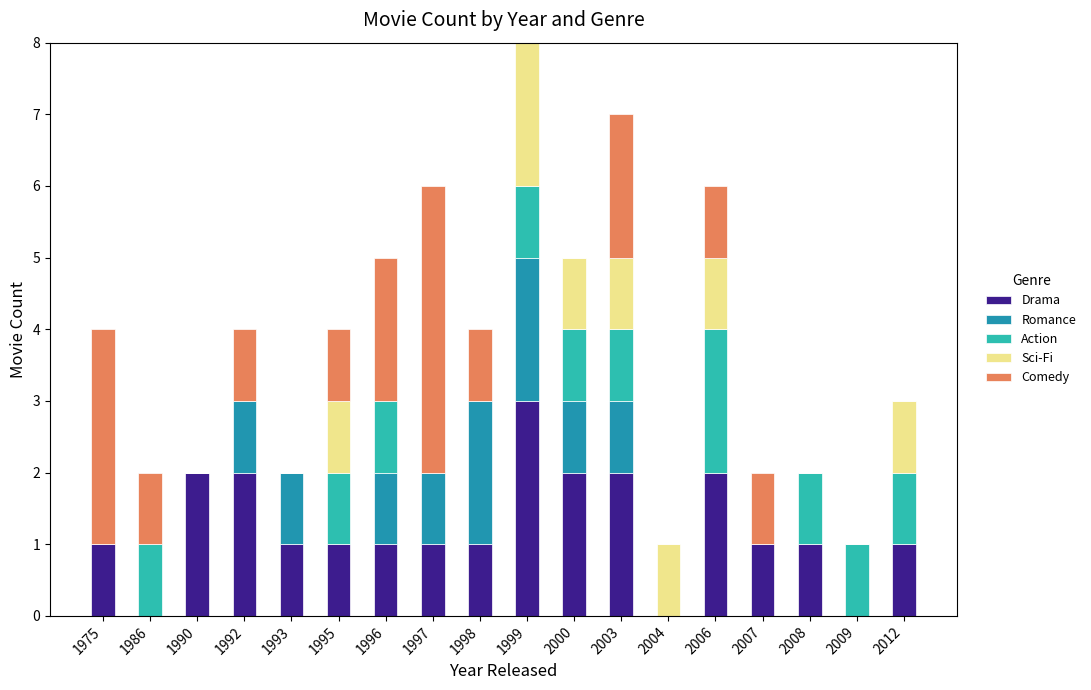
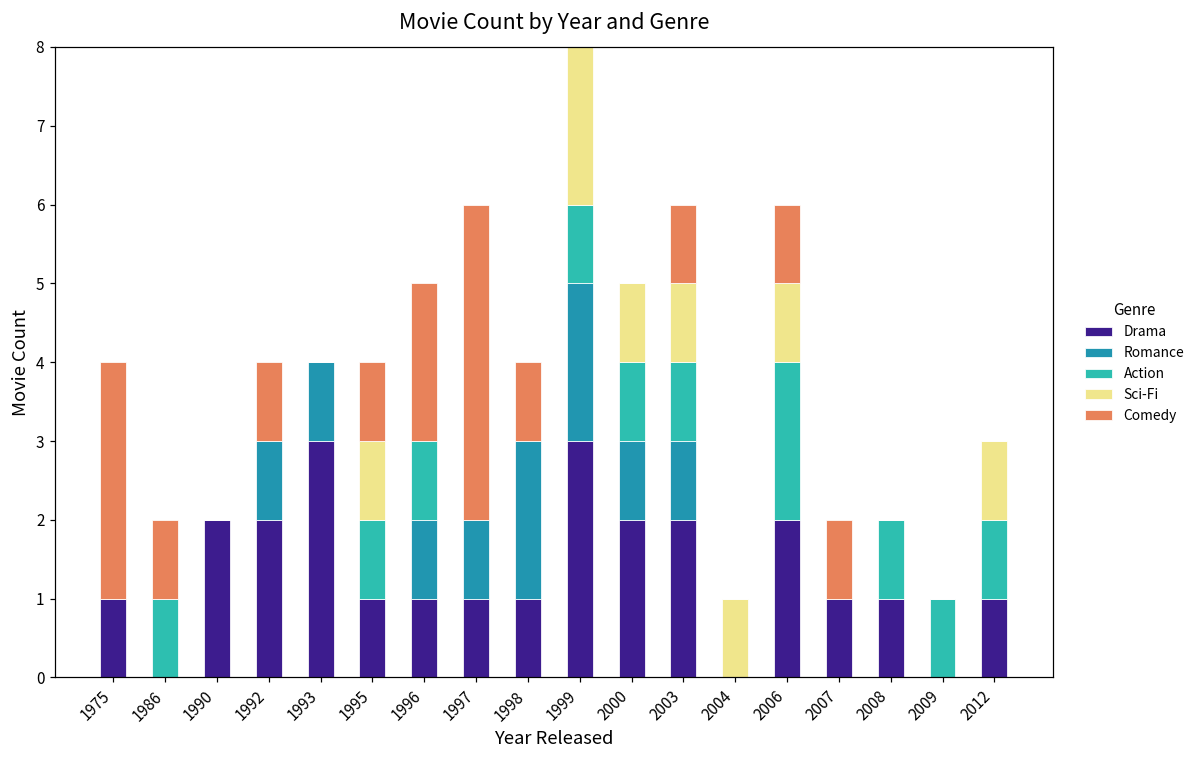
Drama, 1993: 1 -> 3
Comedy, 2003: 2 -> 1
